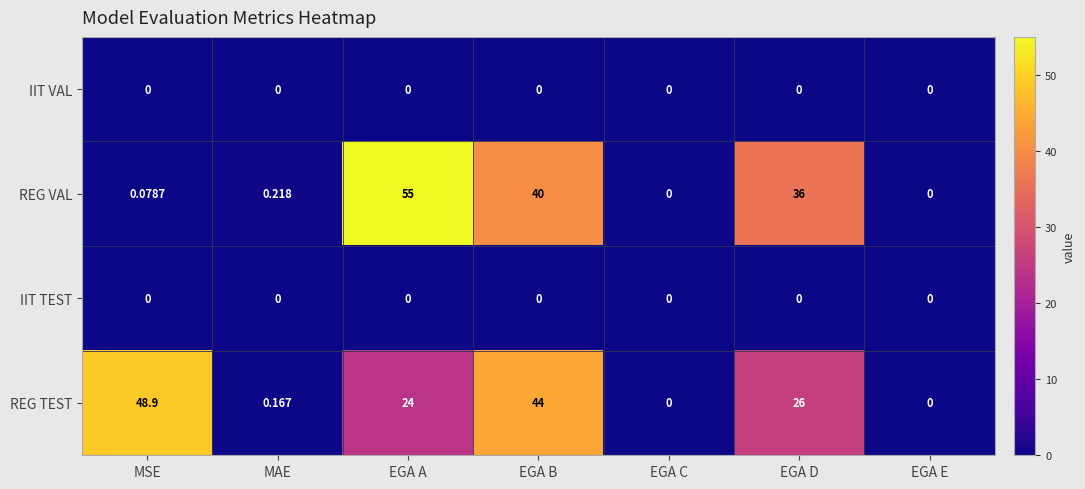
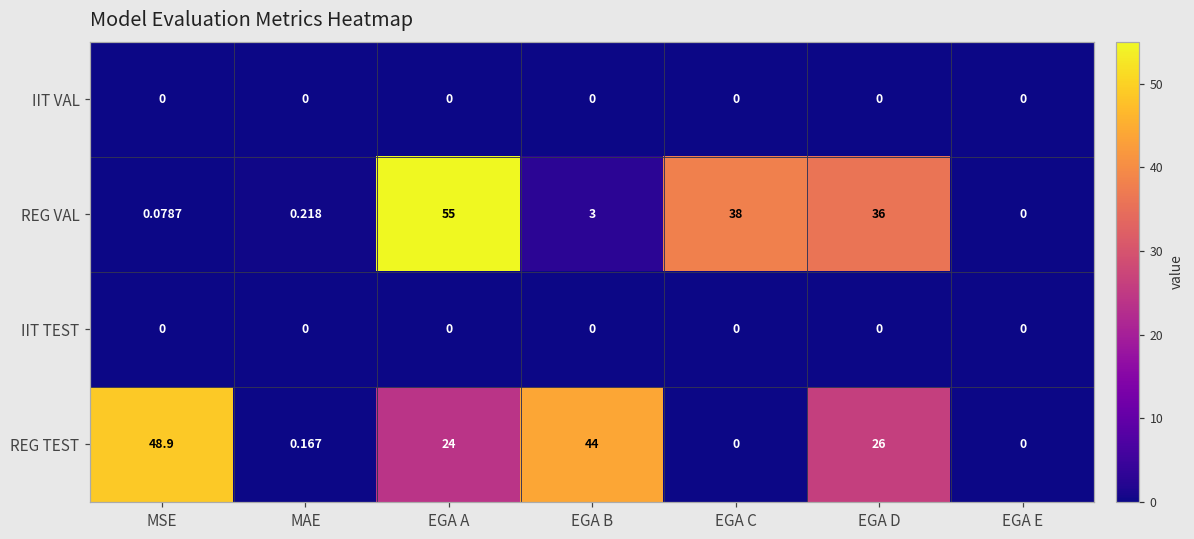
REG VAL, EGA B: 40 -> 3
REG VAL, EGA C: 0 -> 38
